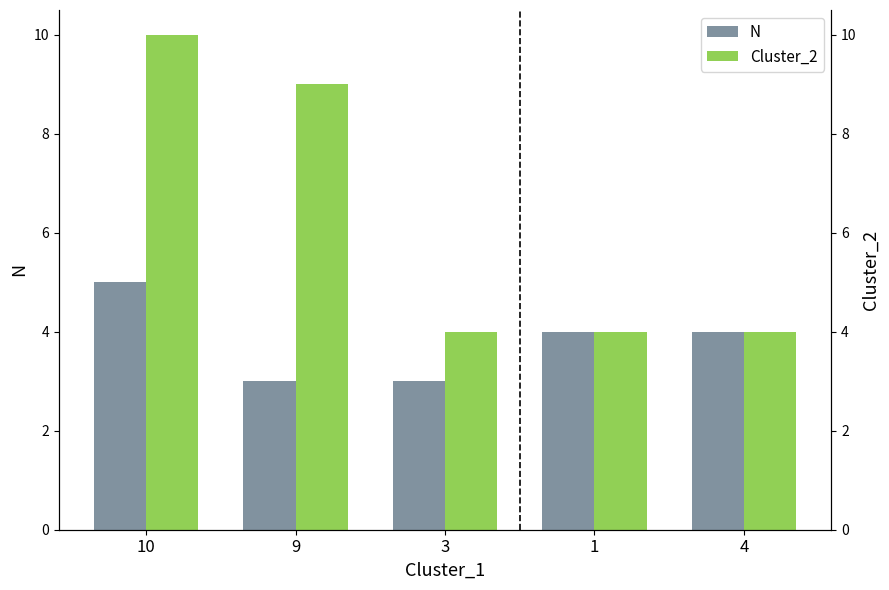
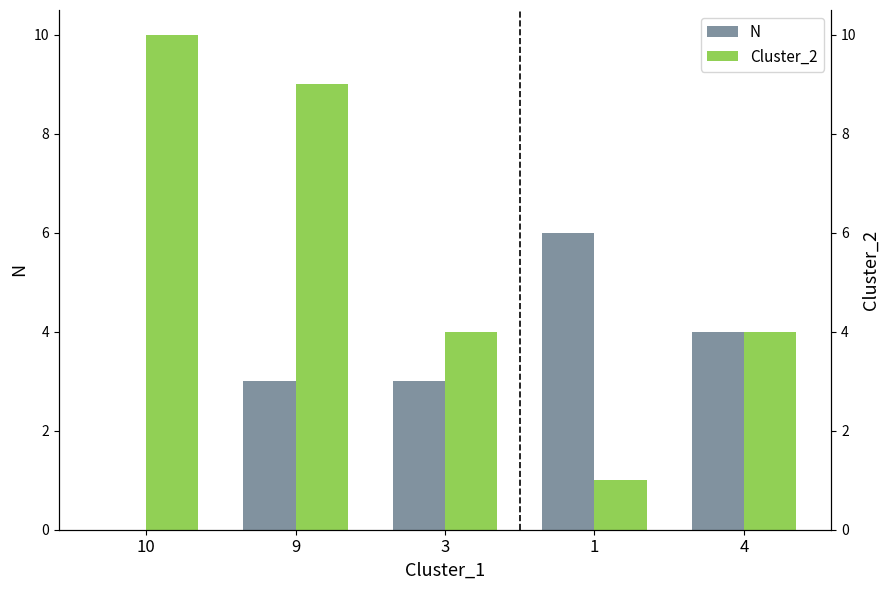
N, 10: 5 -> 0
N, 1: 4 -> 6
Cluster_2, 1: 4 -> 1
